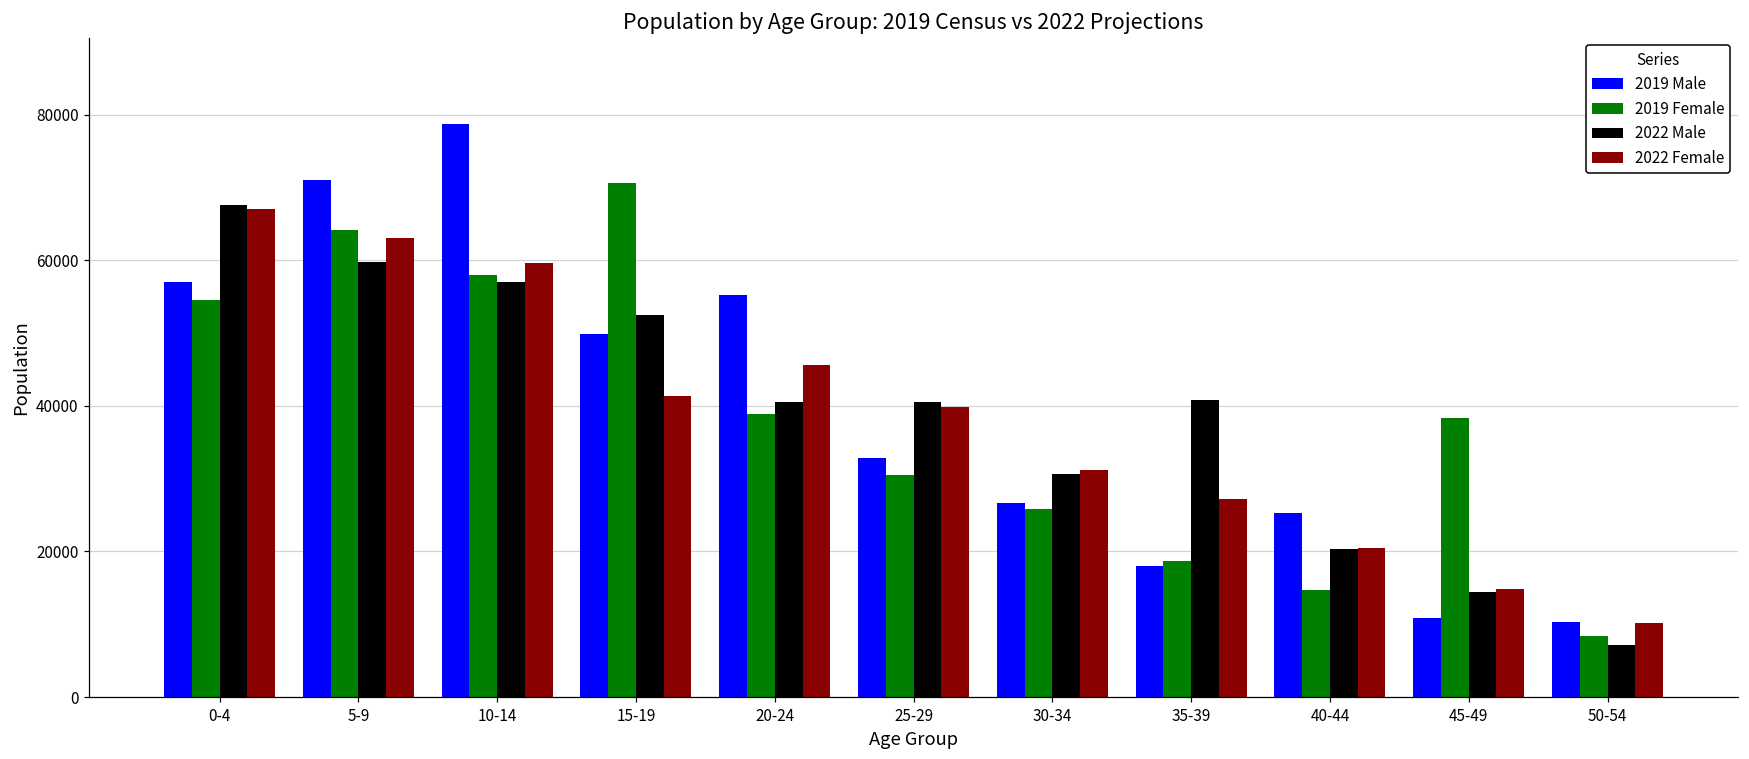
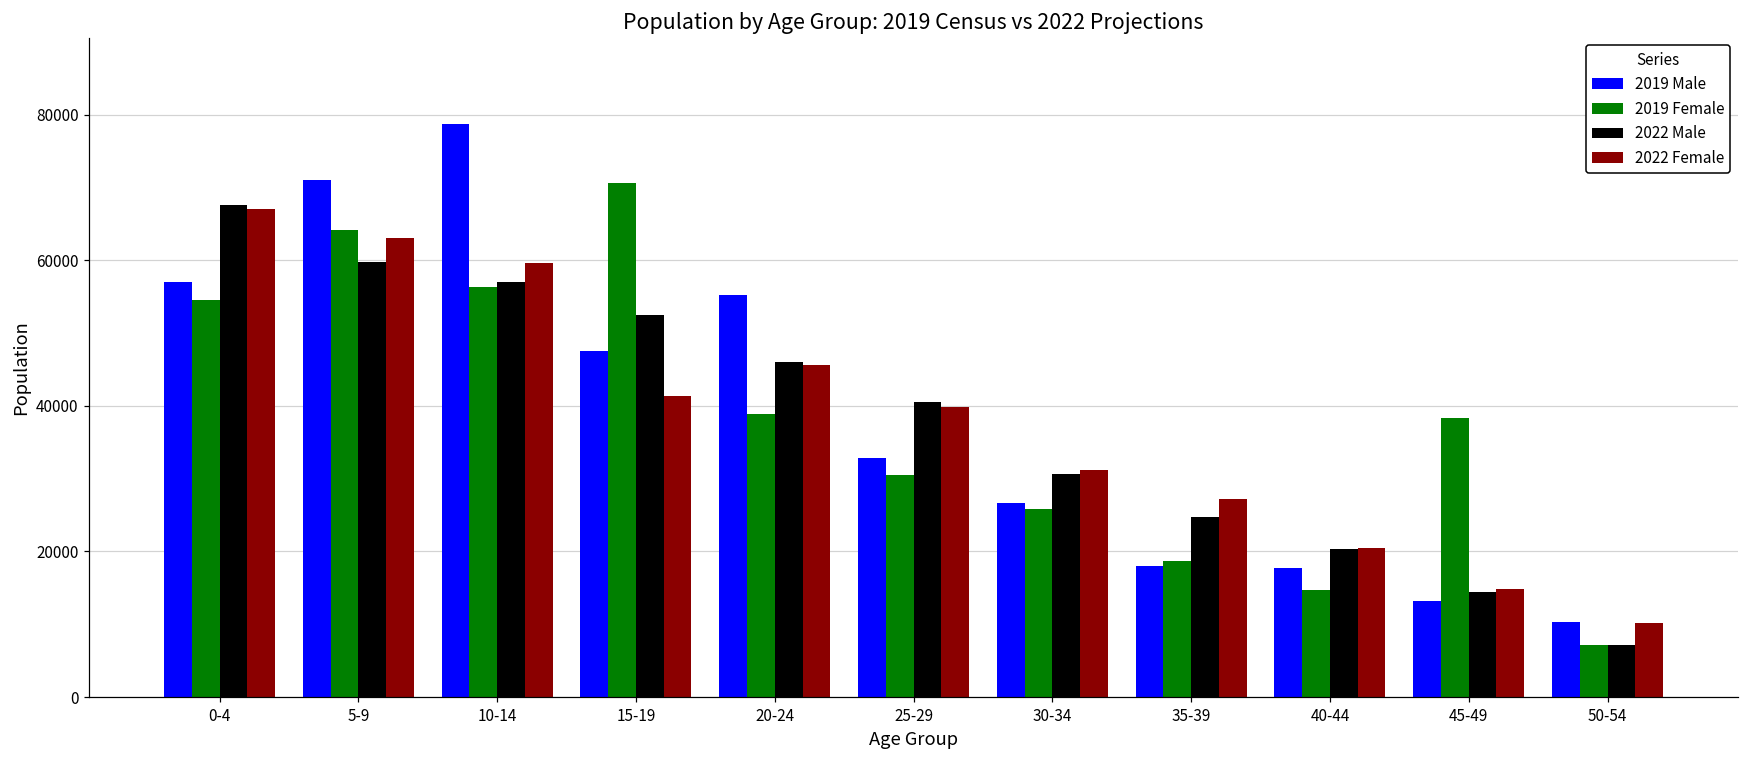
2019 Female, 10-14: 58000 -> 56000
2019 Male, 15-19: 50000 -> 48000
2022 Male, 20-24: 41000 -> 46000
2022 Male, 35-39: 41000 -> 25000
2019 Male, 40-44: 25000 -> 18000
2019 Male, 45-49: 11000 -> 13000
2019 Female, 50-54: 8000 -> 7000
